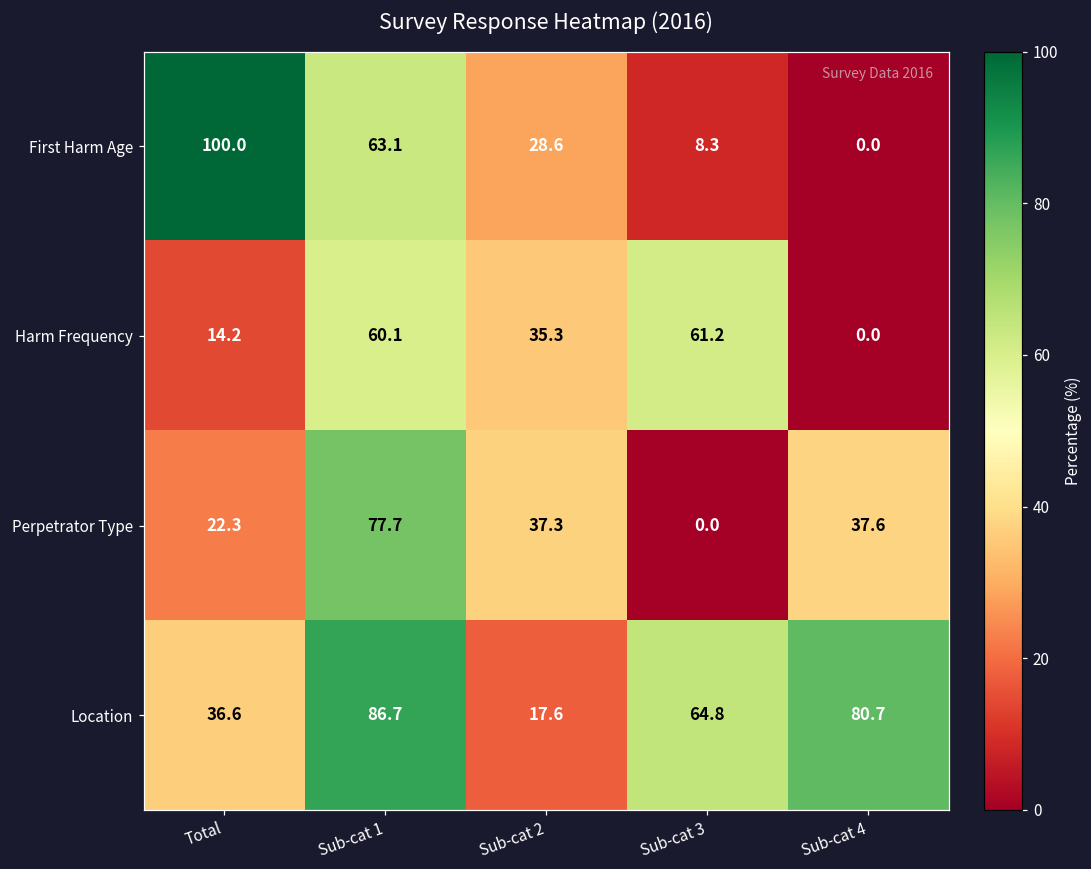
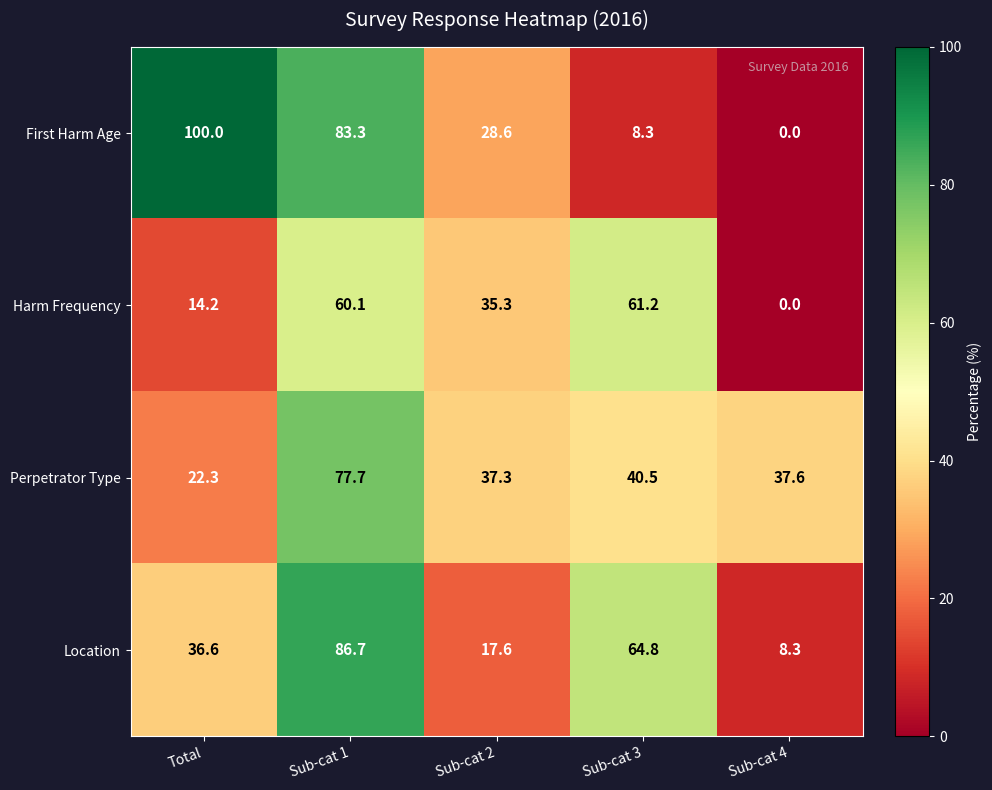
First Harm Age, Sub-cat 1: 63.1 -> 83.3
Perpetrator Type, Sub-cat 3: 0.0 -> 40.5
Location, Sub-cat 4: 80.7 -> 8.3
